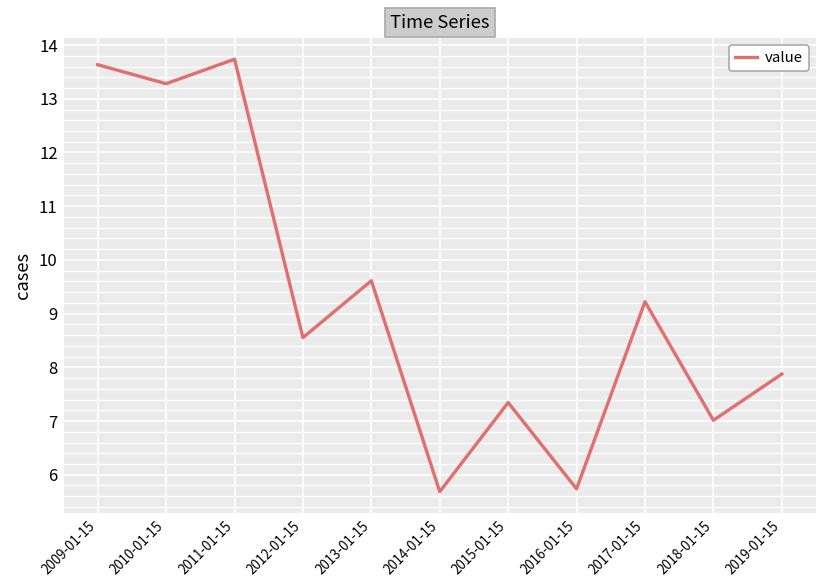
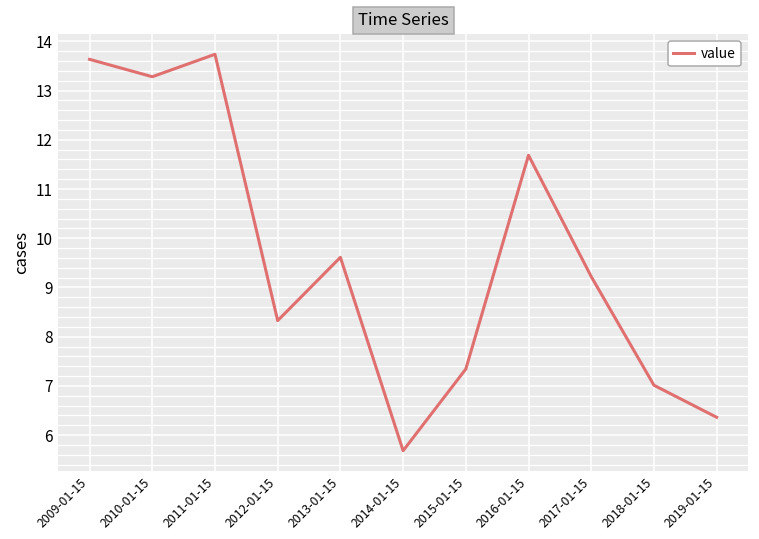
2012-01-15: 8.6 -> 8.3
2016-01-15: 5.7 -> 11.7
2019-01-15: 7.9 -> 6.4
